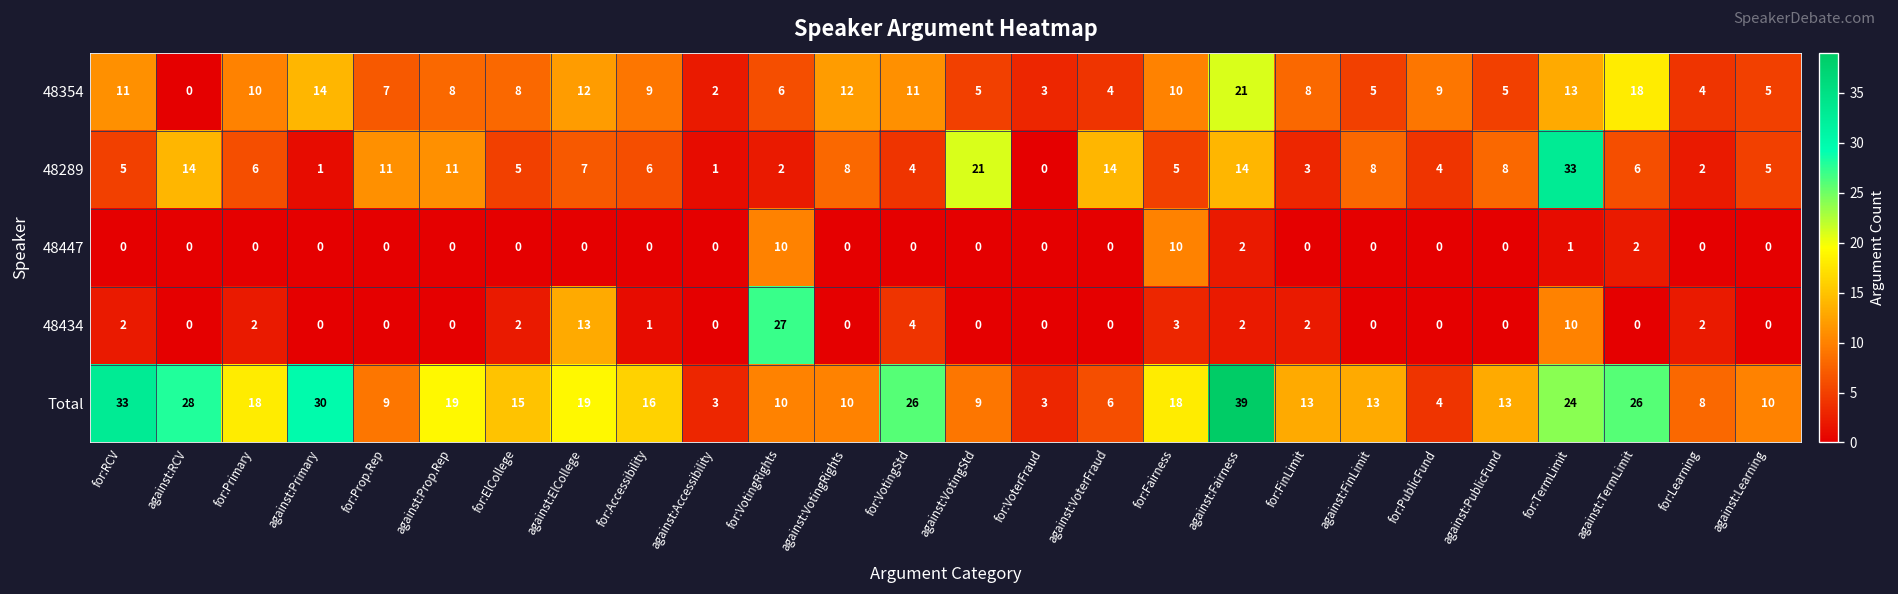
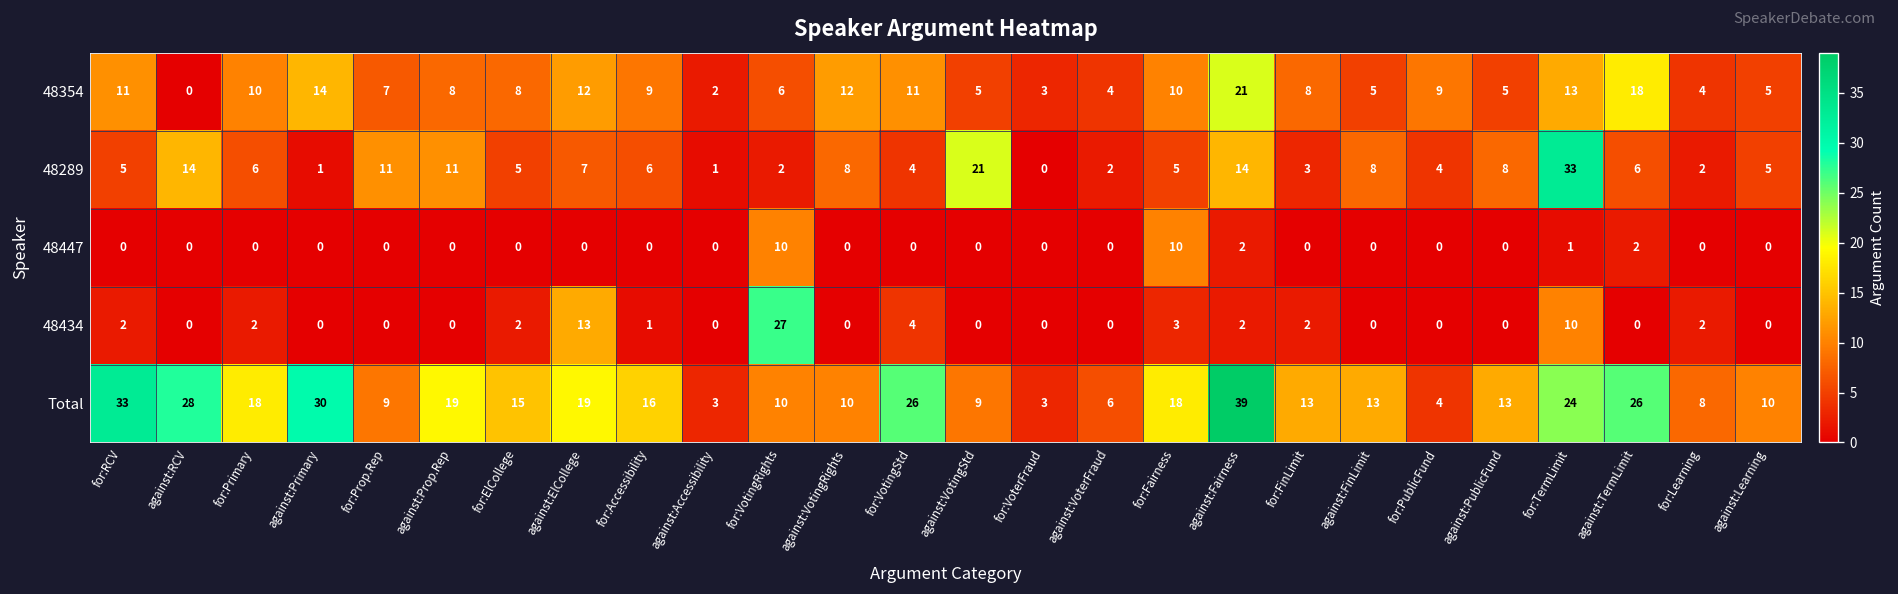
48289, against:VoterFraud: 14 -> 2
